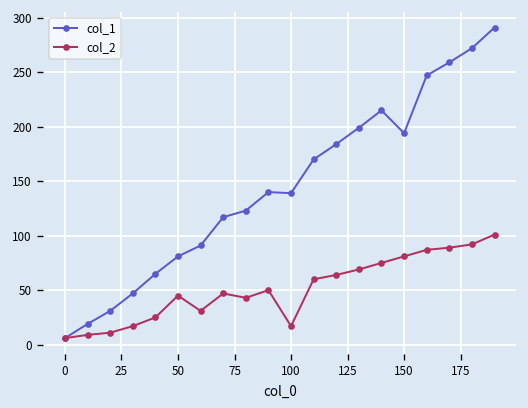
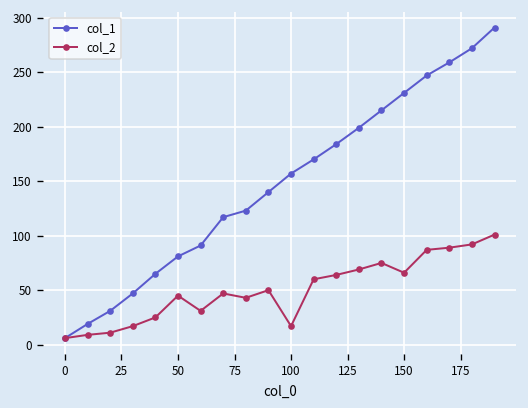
col_1, 100: 140 -> 160
col_1, 150: 190 -> 230
col_2, 150: 80 -> 70
